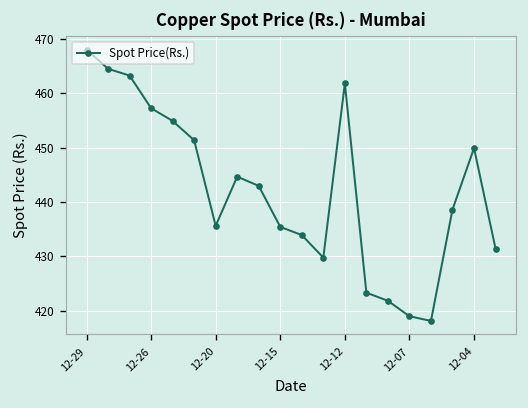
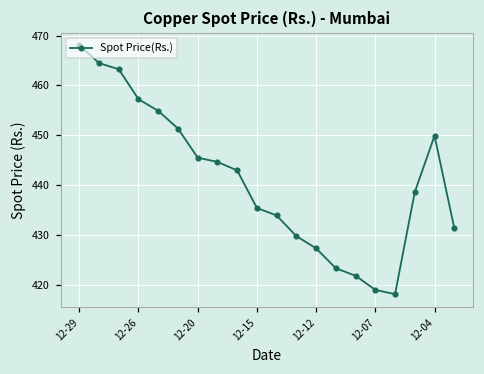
12-20: 436 -> 446
12-12: 462 -> 427
